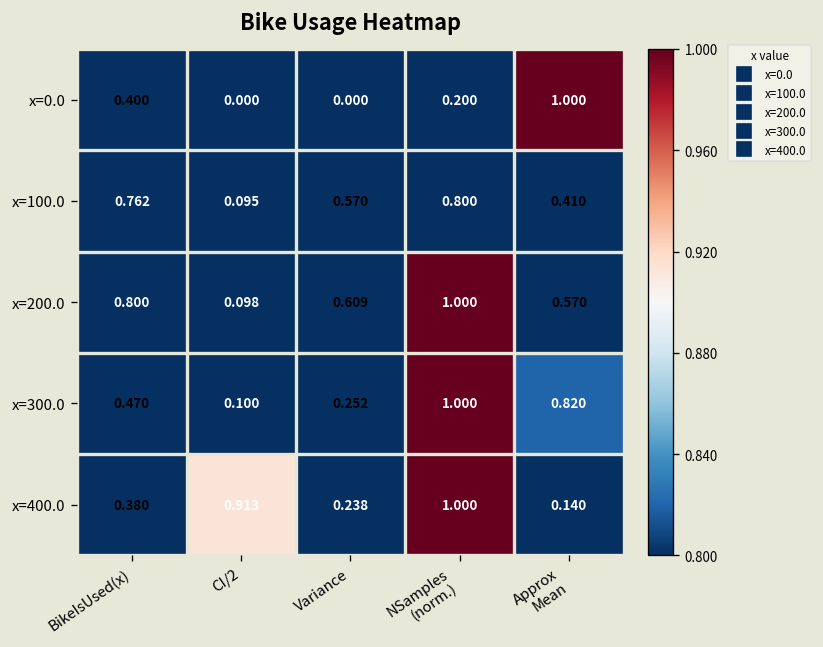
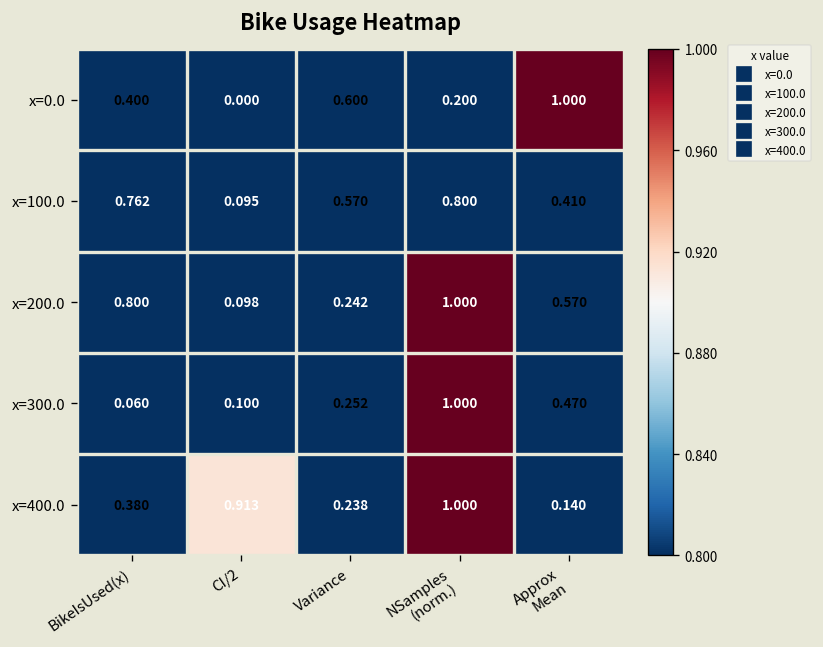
x=0.0, Variance: 0.000 -> 0.600
x=200.0, Variance: 0.609 -> 0.242
x=300.0, BikeIsUsed(x): 0.470 -> 0.060
x=300.0, Approx Mean: 0.820 -> 0.470
